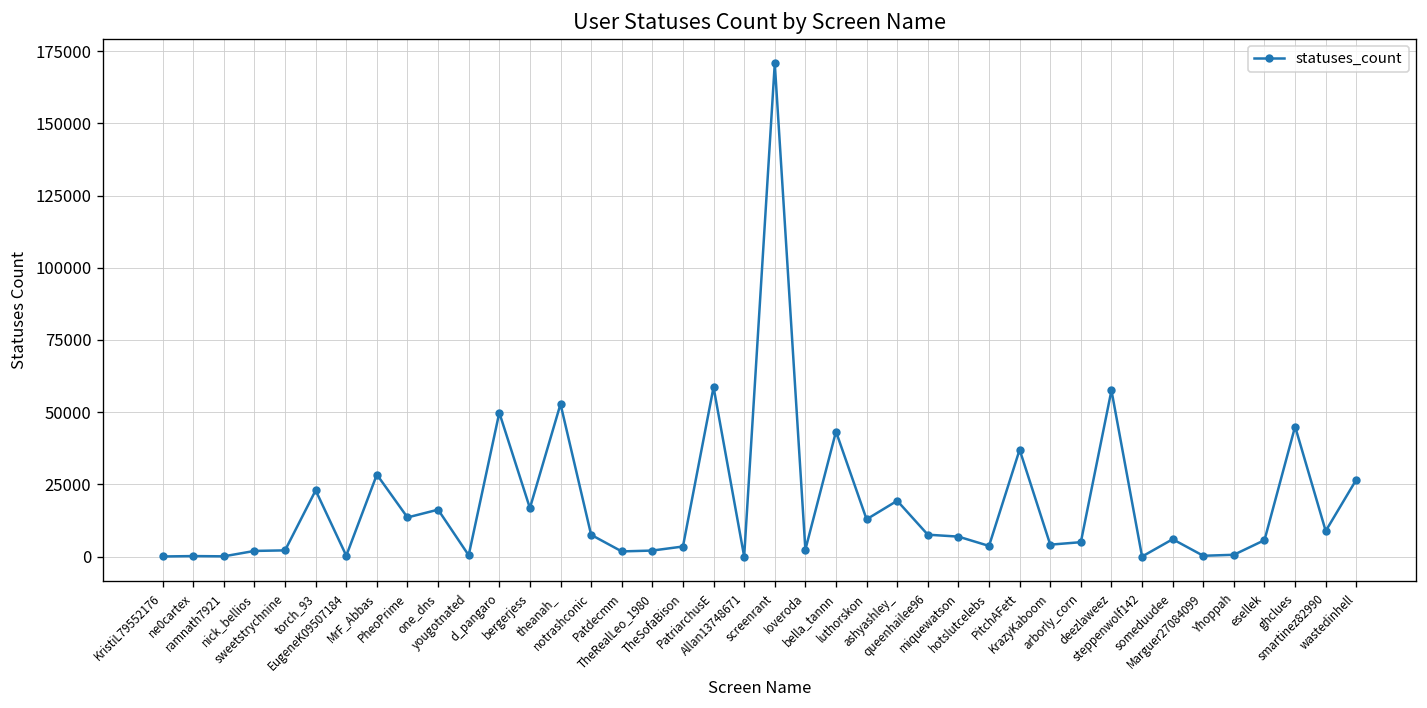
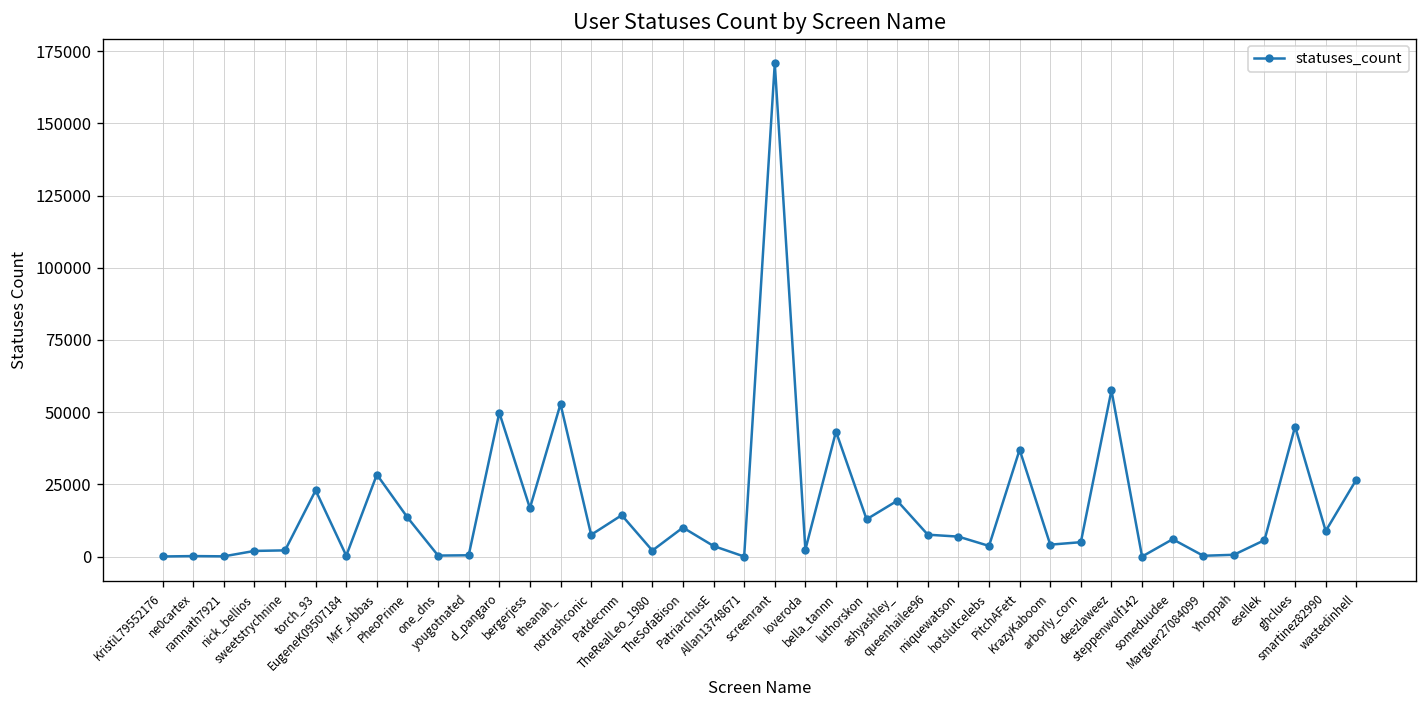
one_dns: 16000 -> 0
Patdecmm: 2000 -> 14000
TheSofaBison: 3000 -> 10000
PatriarchusE: 59000 -> 4000
